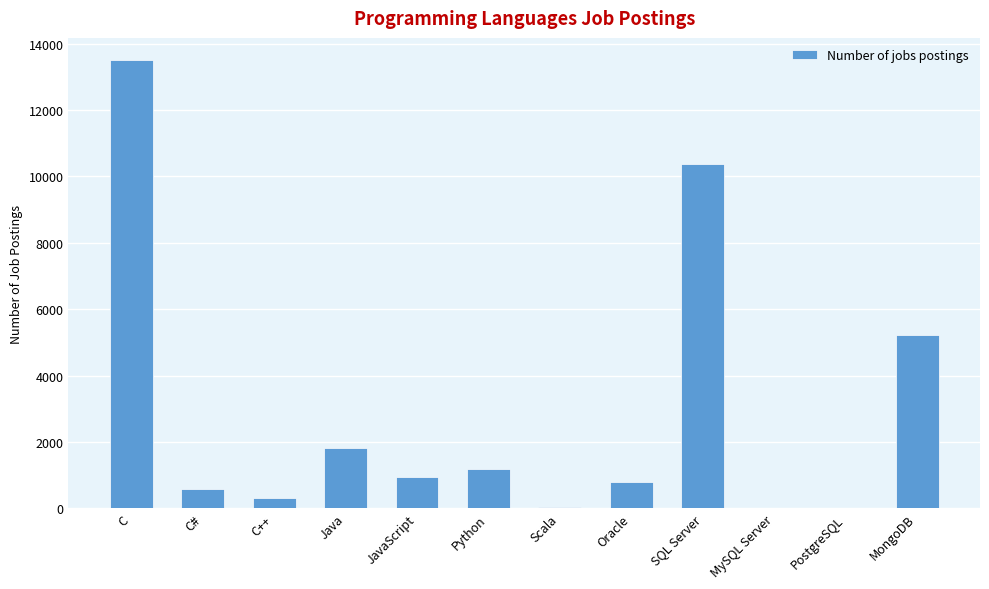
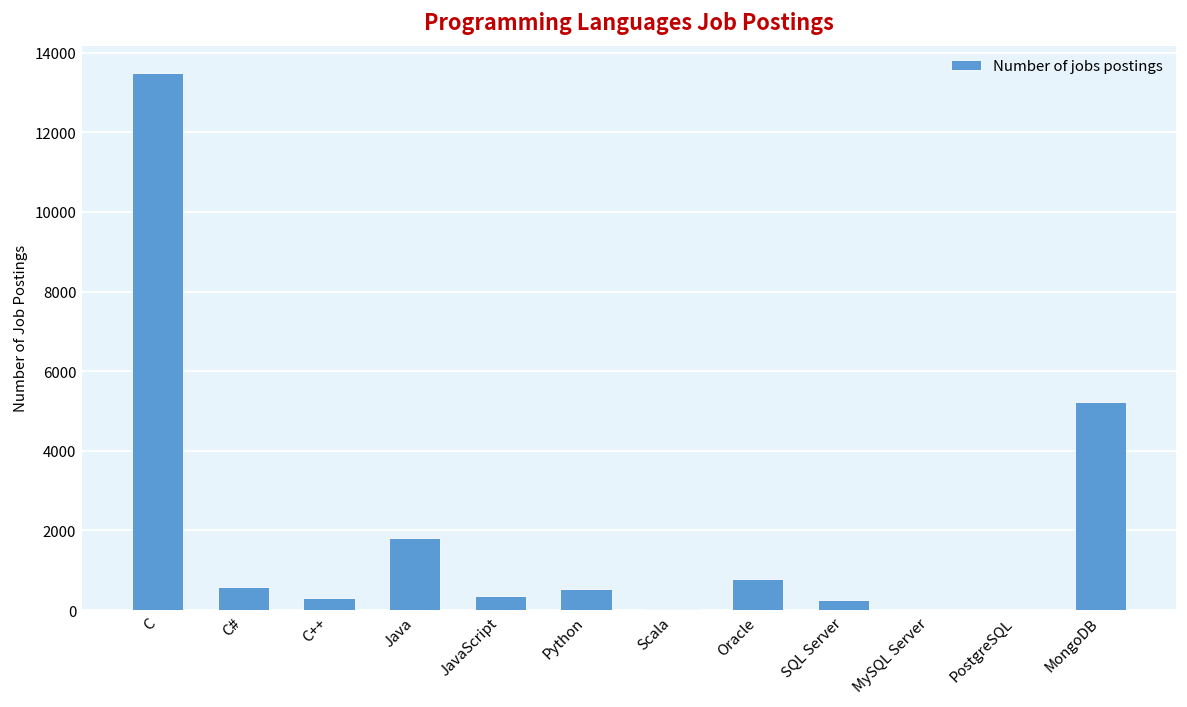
JavaScript: 900 -> 400
Python: 1200 -> 500
SQL Server: 10400 -> 300
